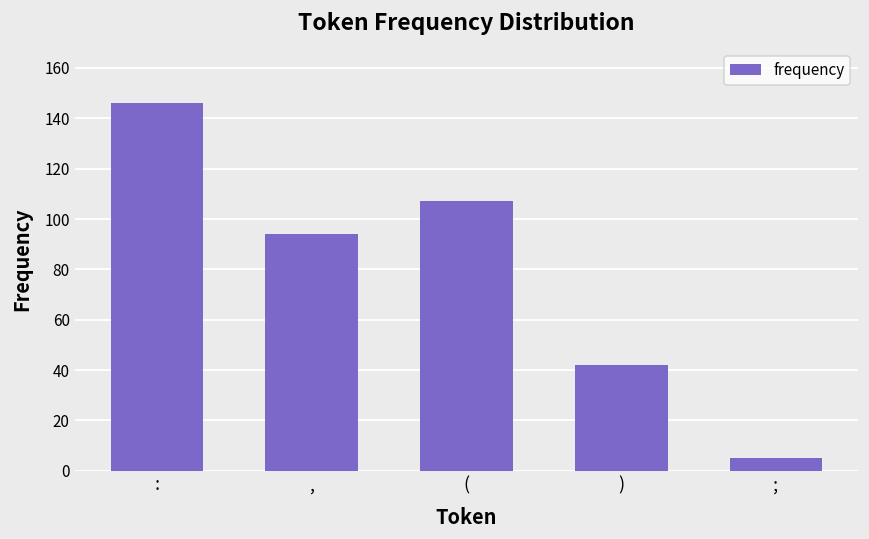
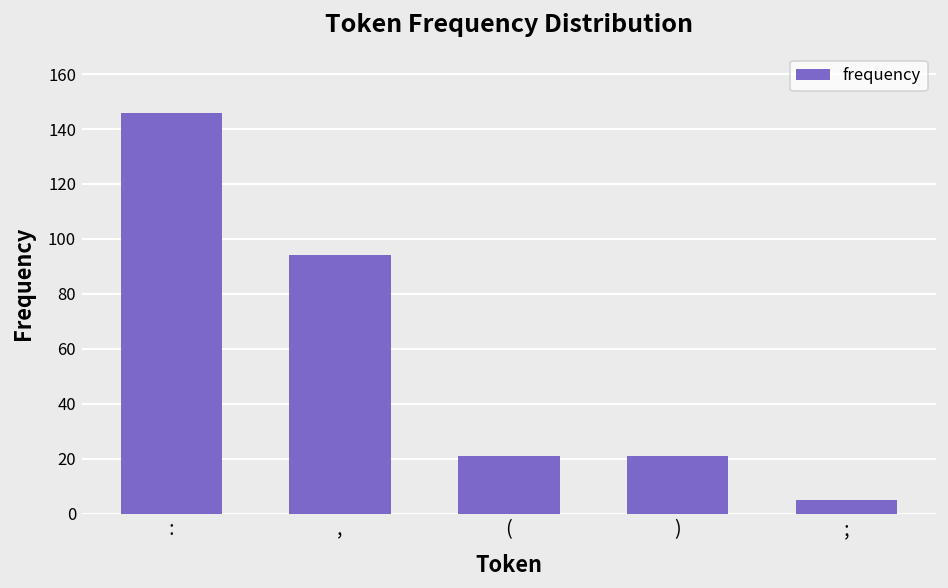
(: 107 -> 21
): 42 -> 21
